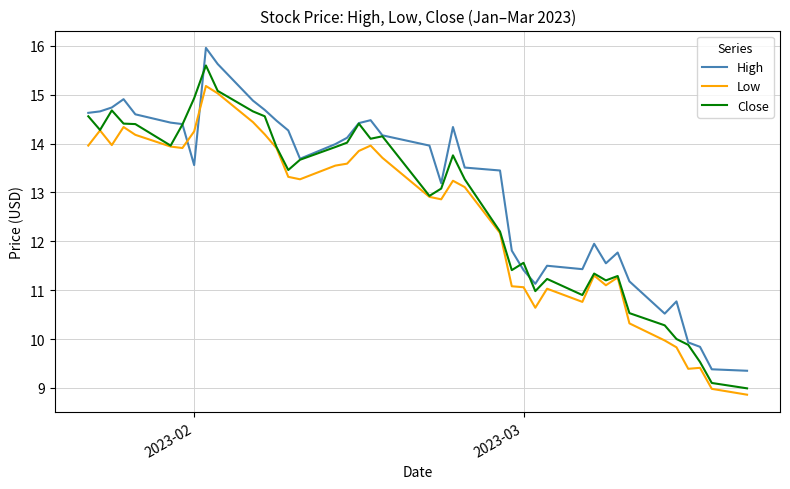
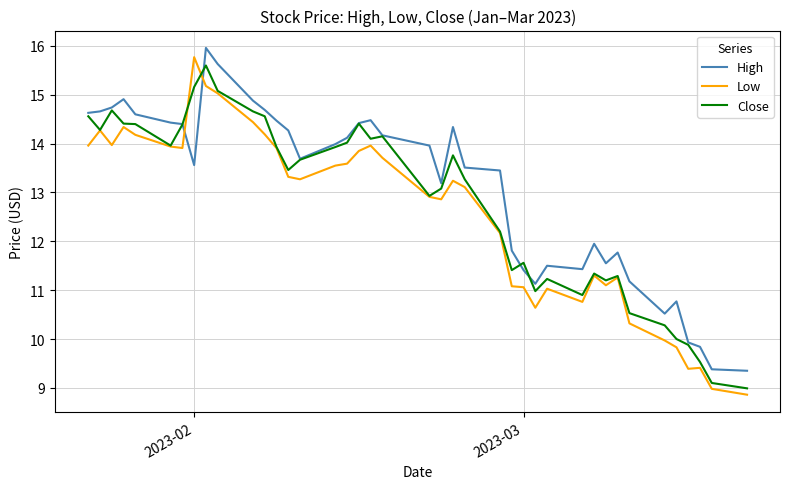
Low, 2023-02: 14.3 -> 15.8
Close, 2023-02: 14.9 -> 15.2
